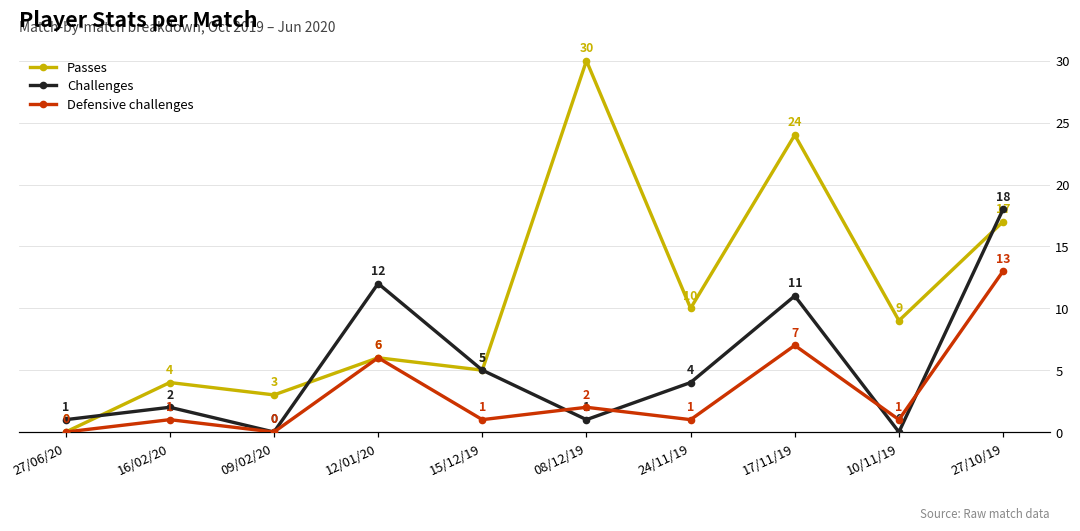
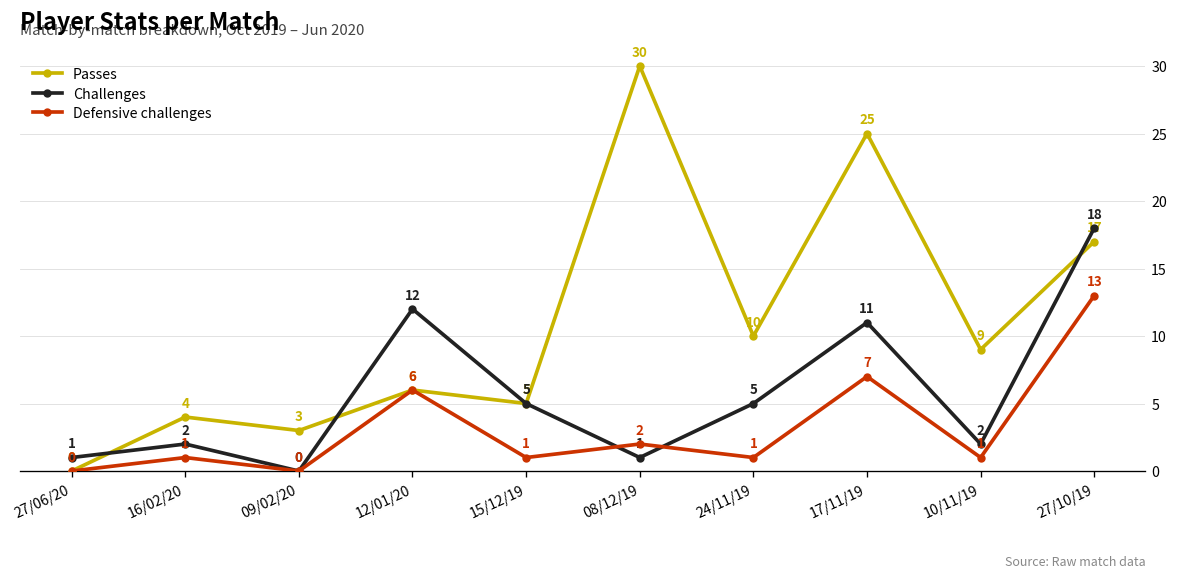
Challenges, 24/11/19: 4 -> 5
Passes, 17/11/19: 24 -> 25
Challenges, 10/11/19: 0 -> 2
